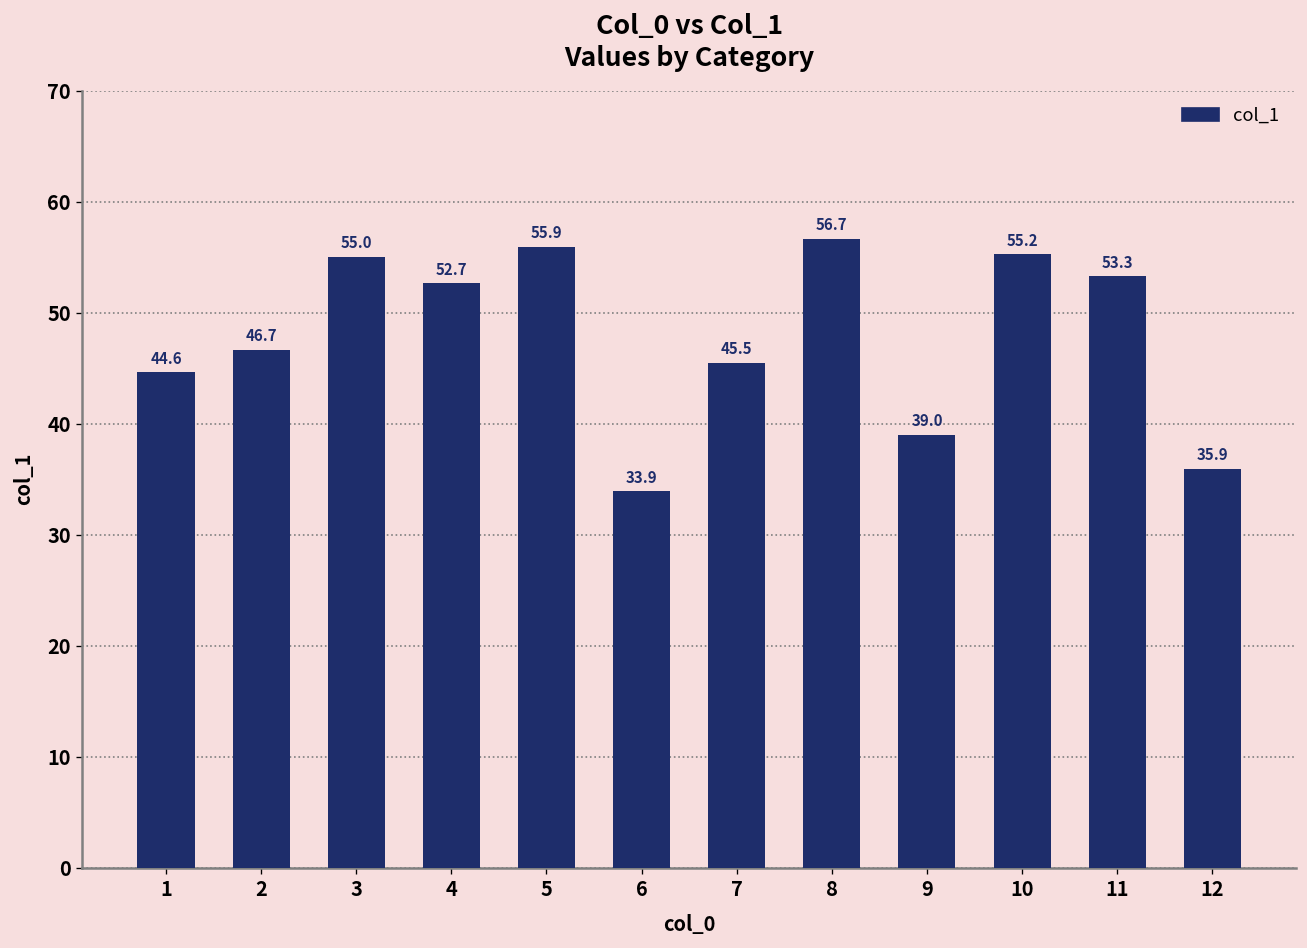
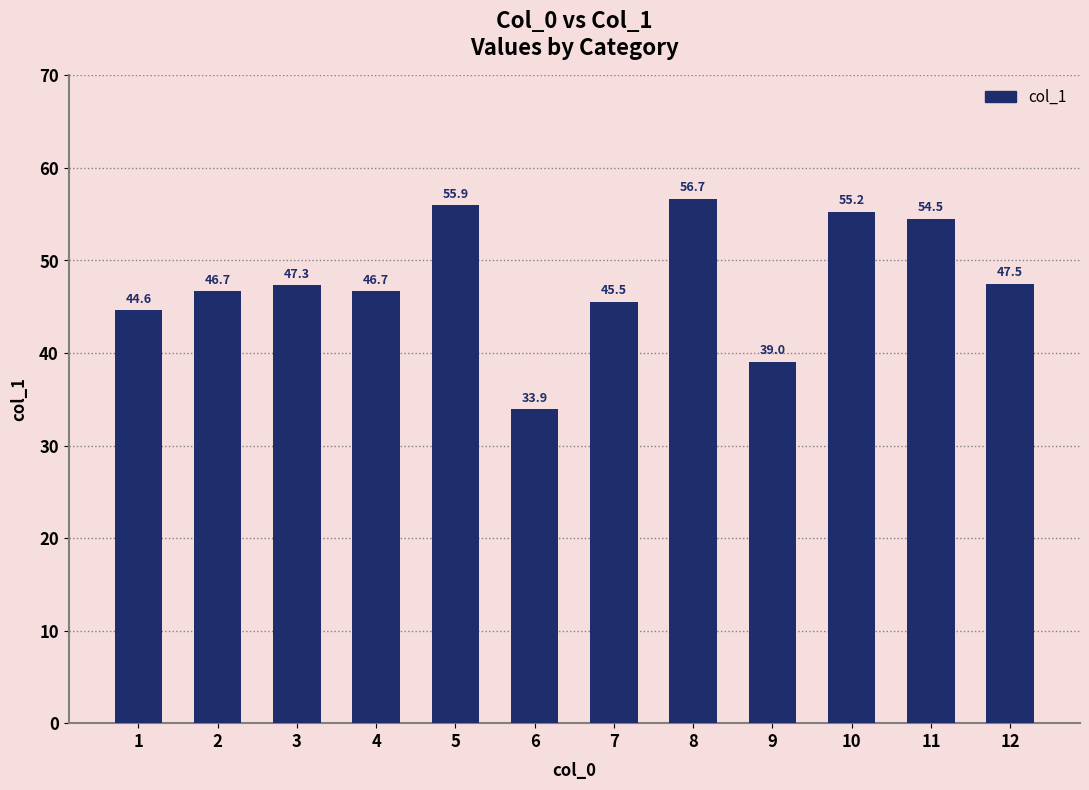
3: 55.0 -> 47.3
4: 52.7 -> 46.7
11: 53.3 -> 54.5
12: 35.9 -> 47.5
